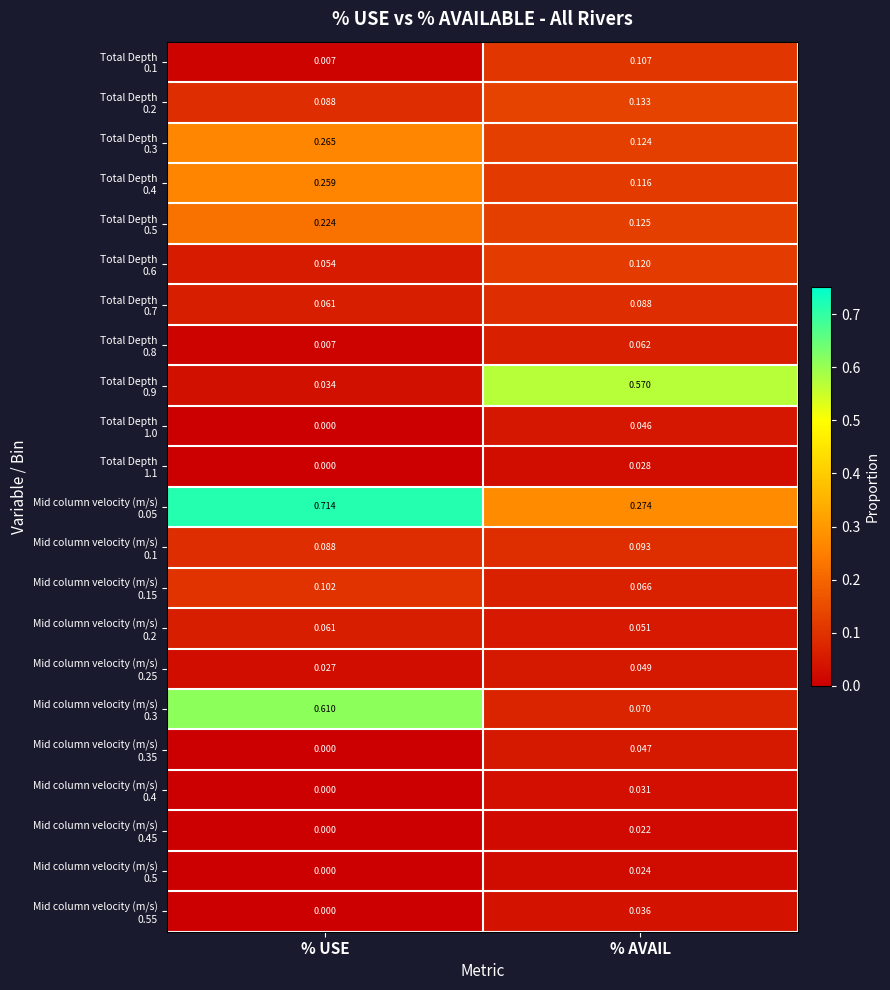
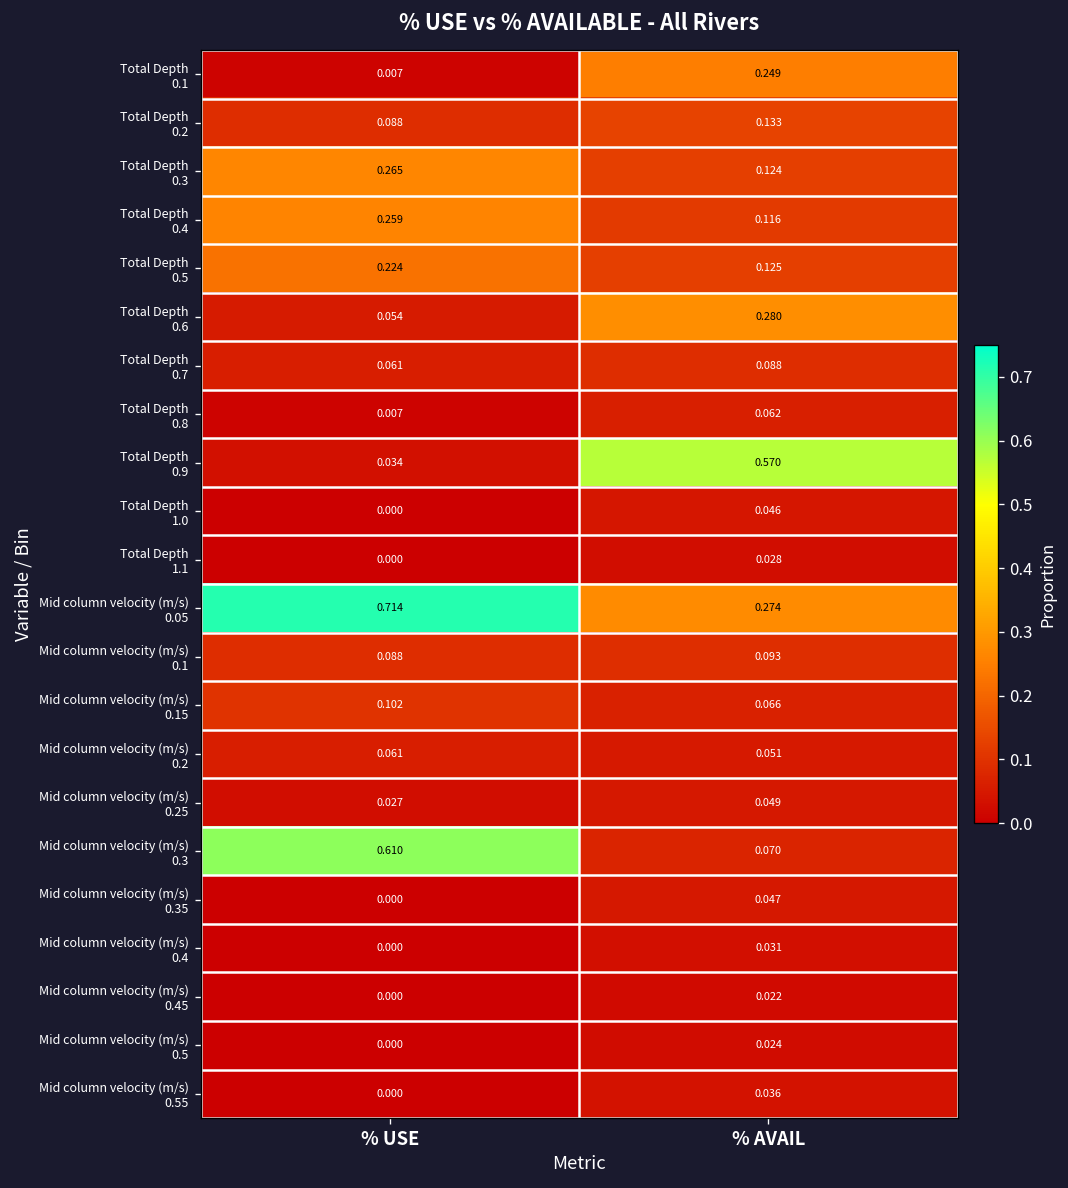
Total Depth 0.1, % AVAIL: 0.107 -> 0.249
Total Depth 0.6, % AVAIL: 0.120 -> 0.280
